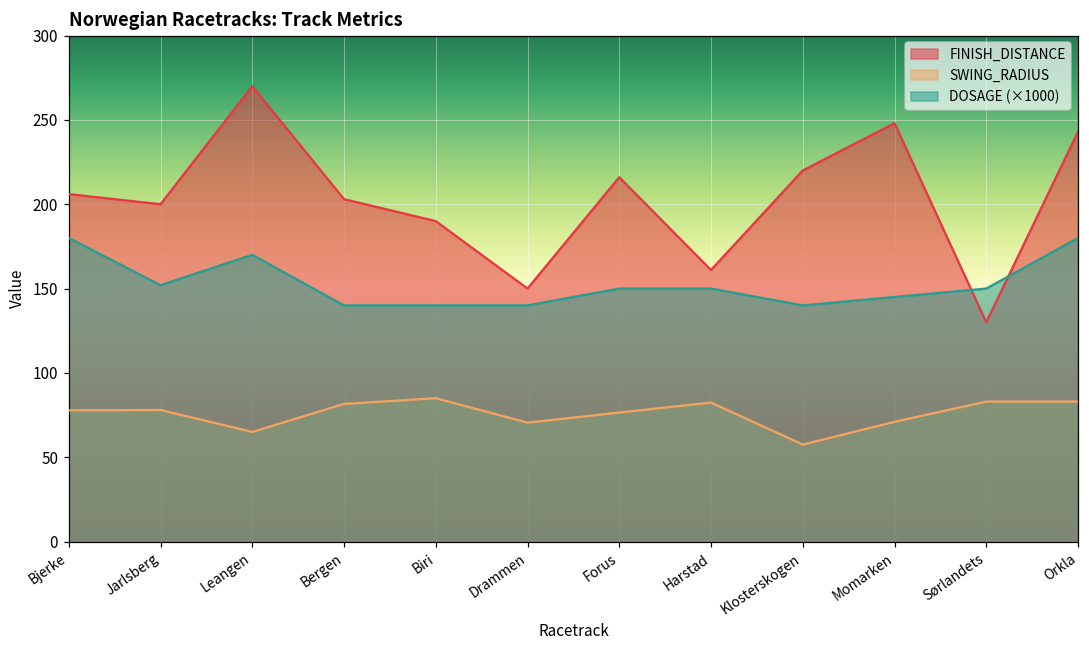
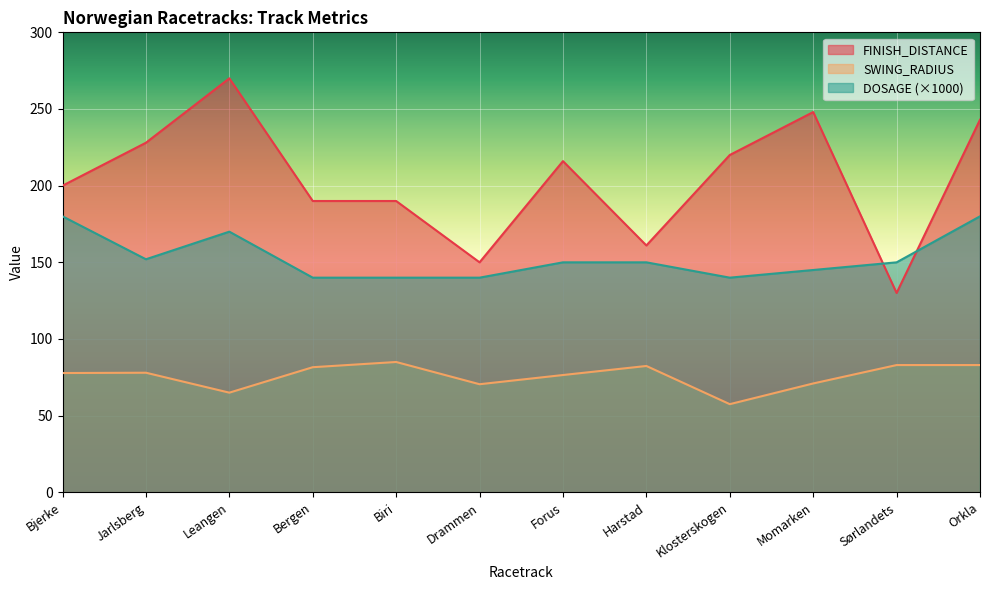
FINISH_DISTANCE, Bjerke: 206 -> 200
FINISH_DISTANCE, Jarlsberg: 200 -> 228
FINISH_DISTANCE, Bergen: 203 -> 190
